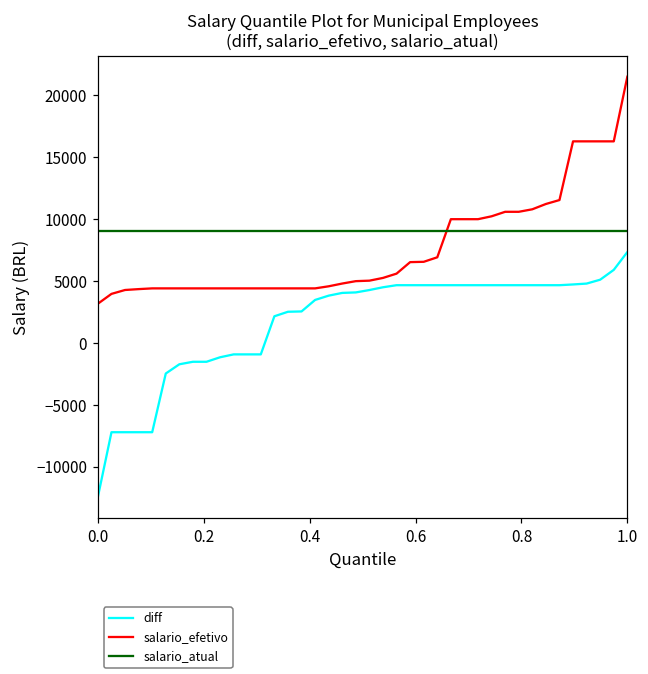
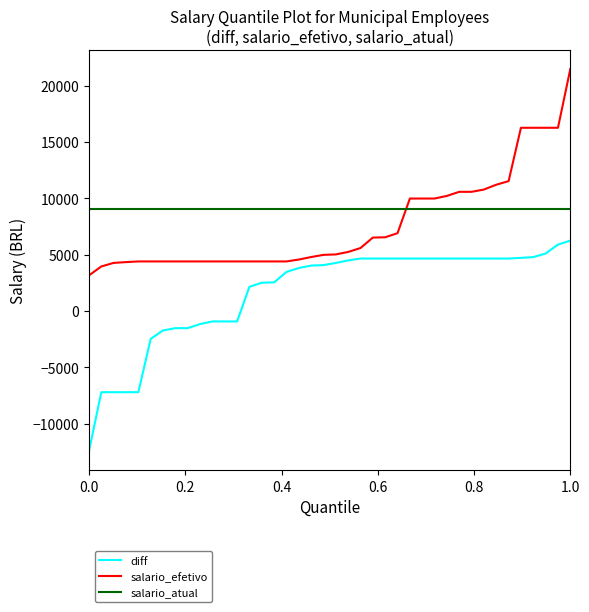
diff, 1.0: 7300 -> 6200
